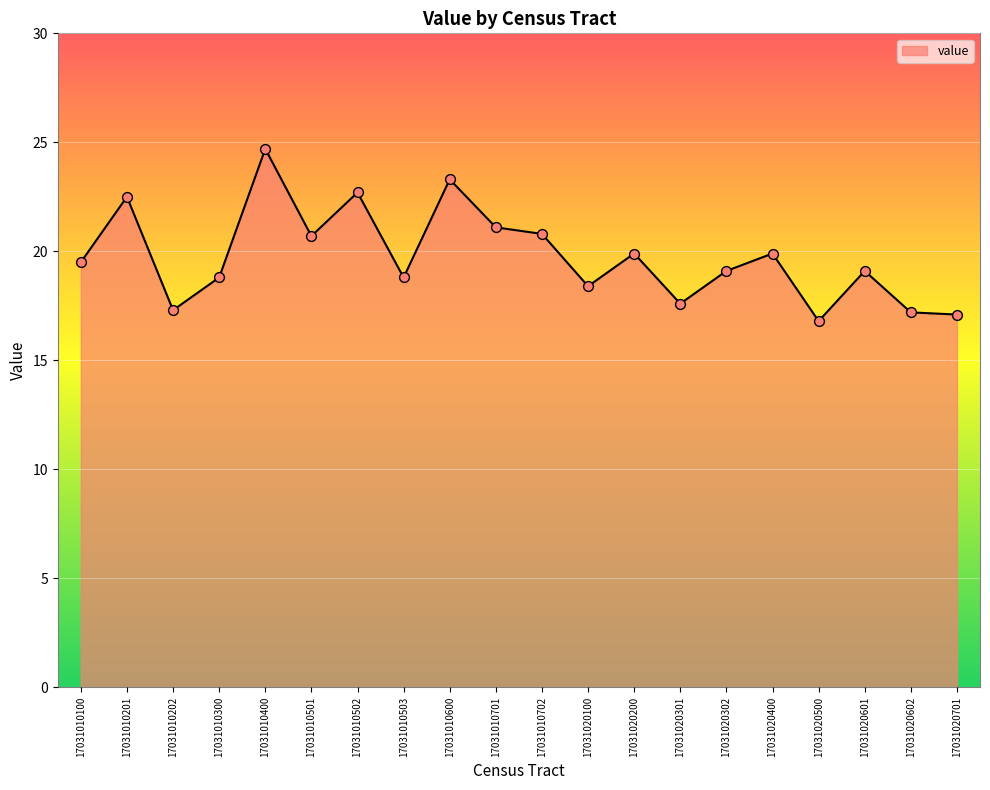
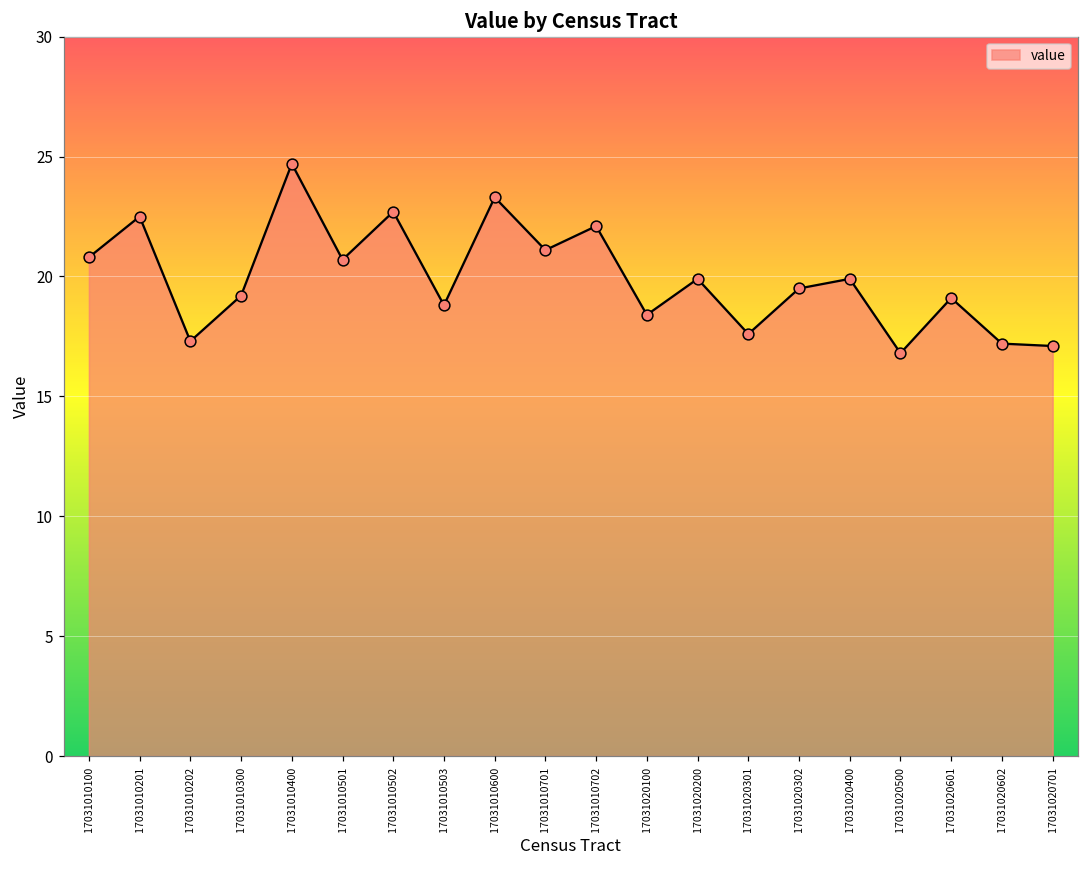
17031010100: 19.5 -> 20.8
17031010300: 18.8 -> 19.2
17031010702: 20.8 -> 22.1
17031020302: 19.1 -> 19.5
